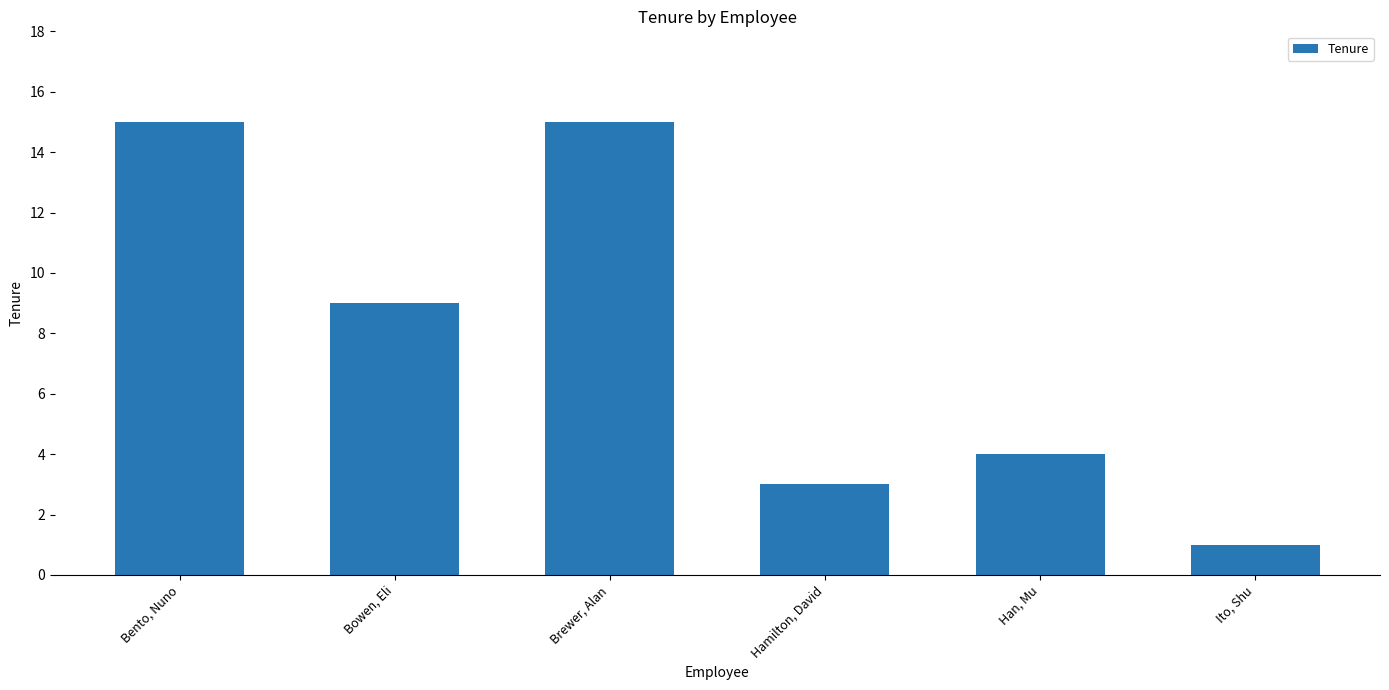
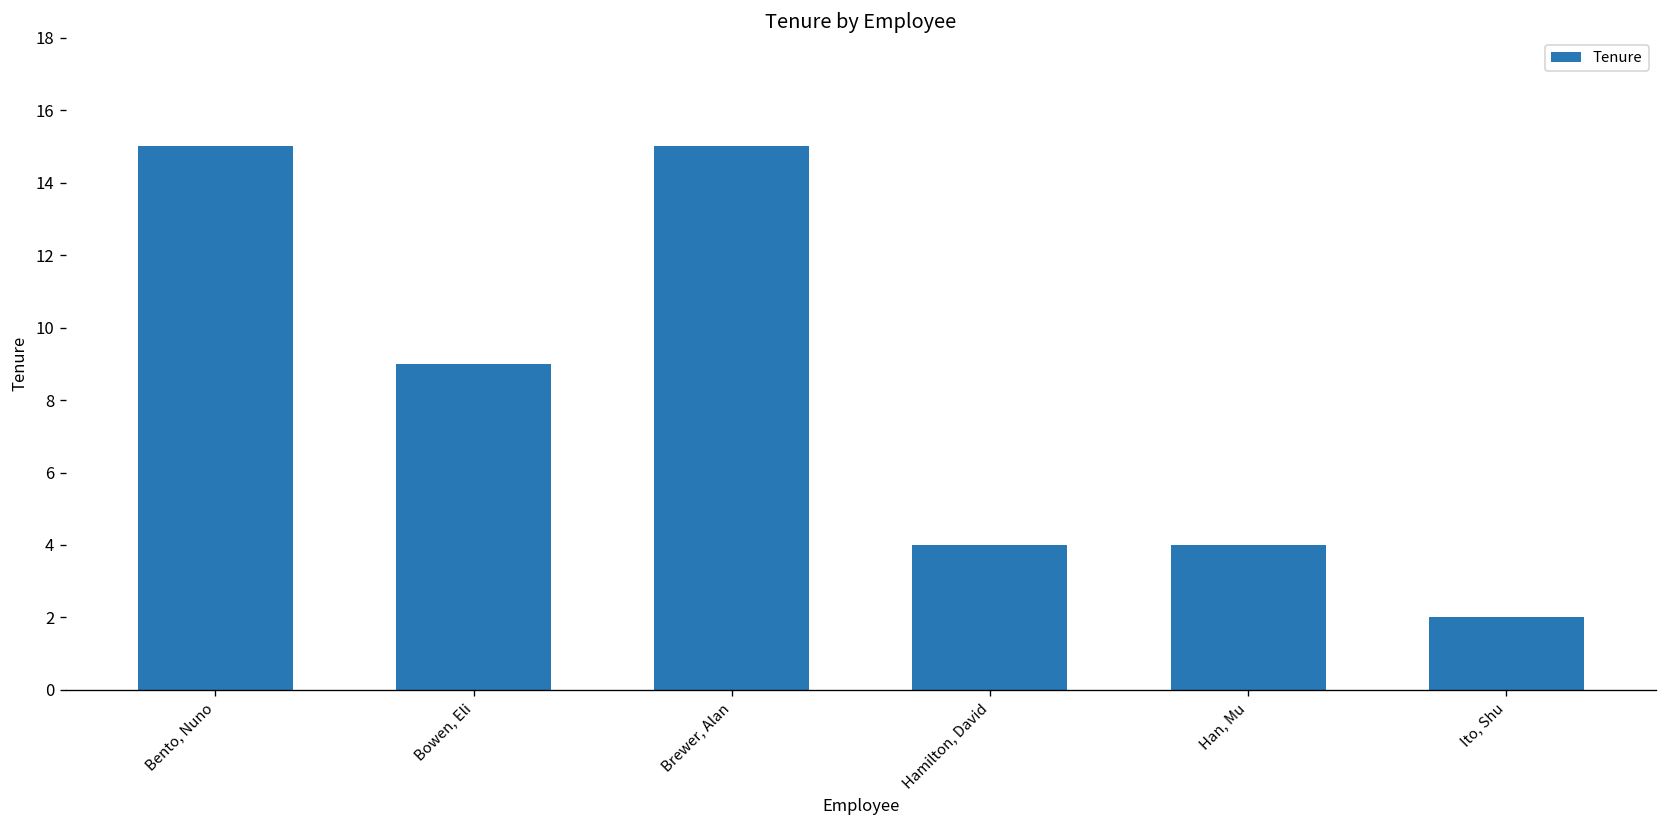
Hamilton, David: 3 -> 4
Ito, Shu: 1 -> 2
